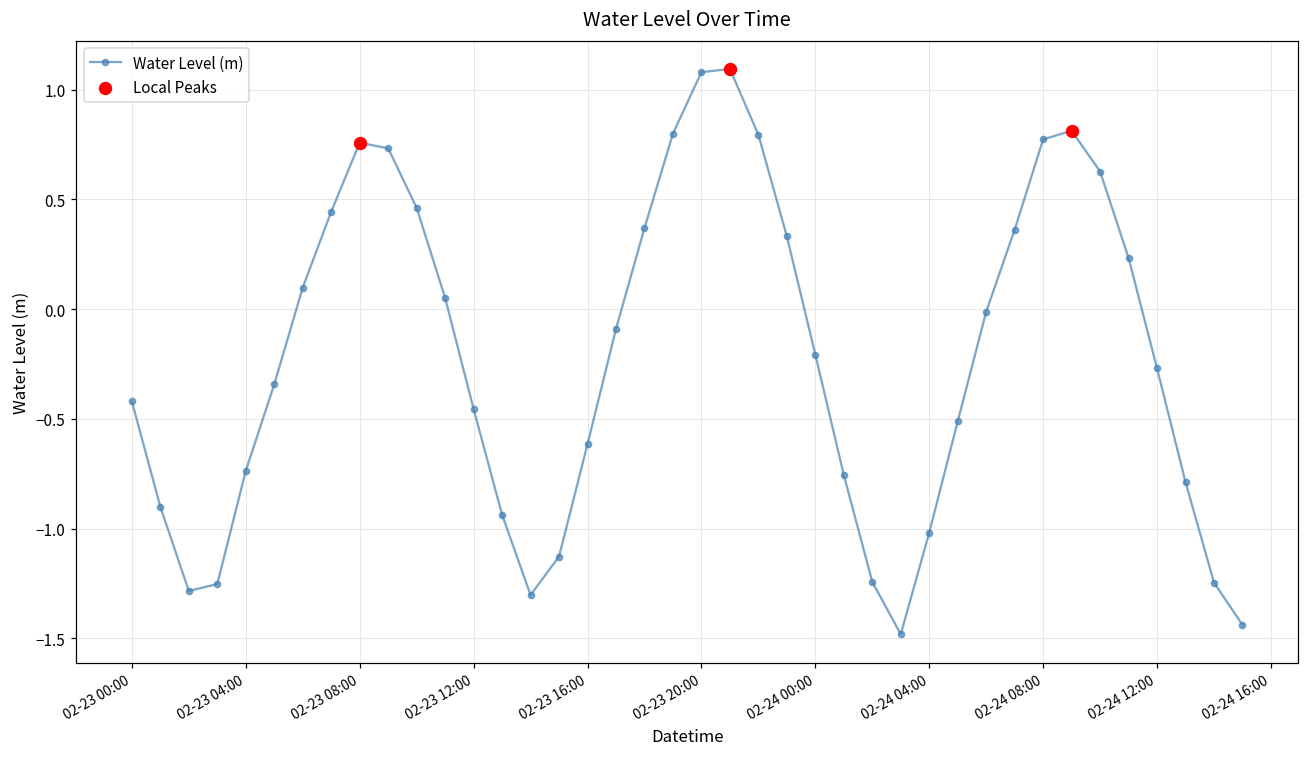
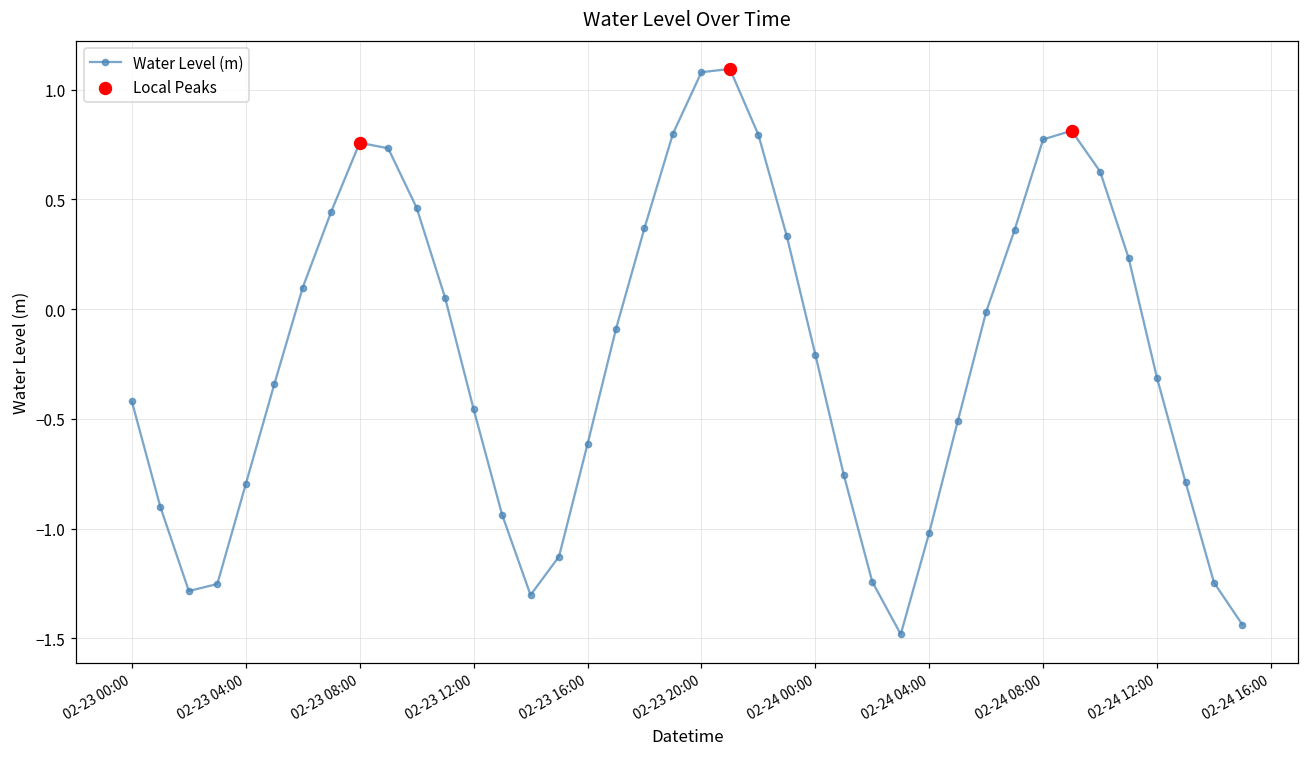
Water Level (m), 02-23 04:00: -0.74 -> -0.80
Water Level (m), 02-24 12:00: -0.27 -> -0.31
